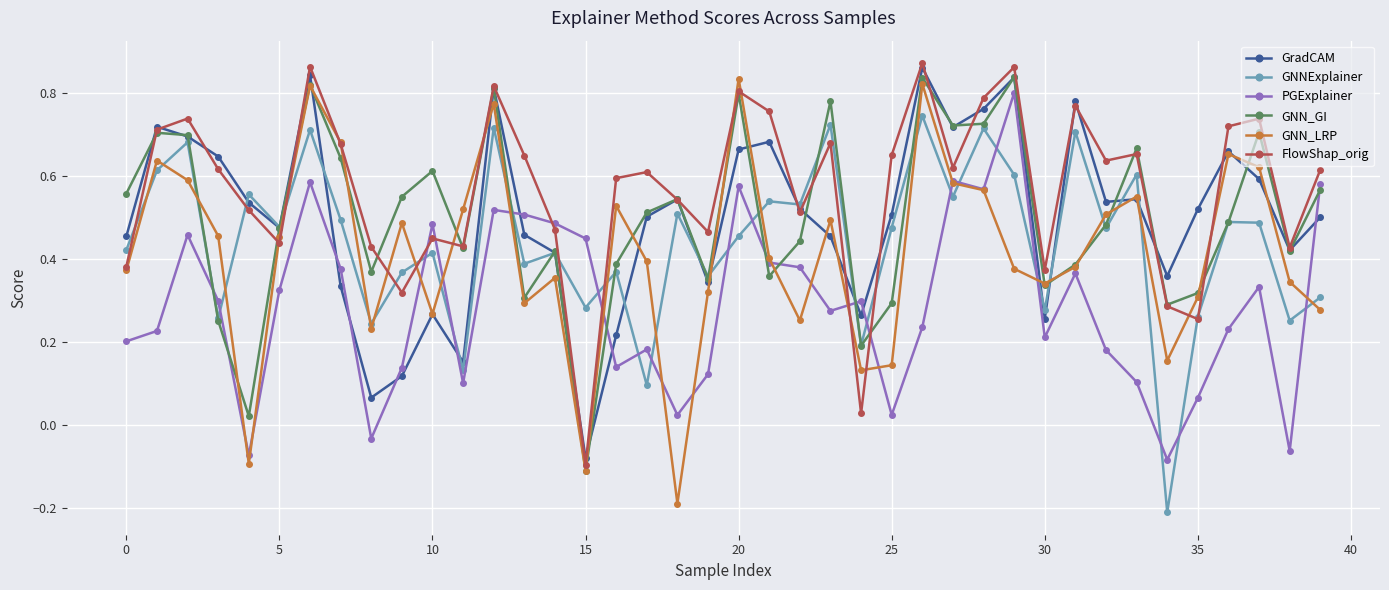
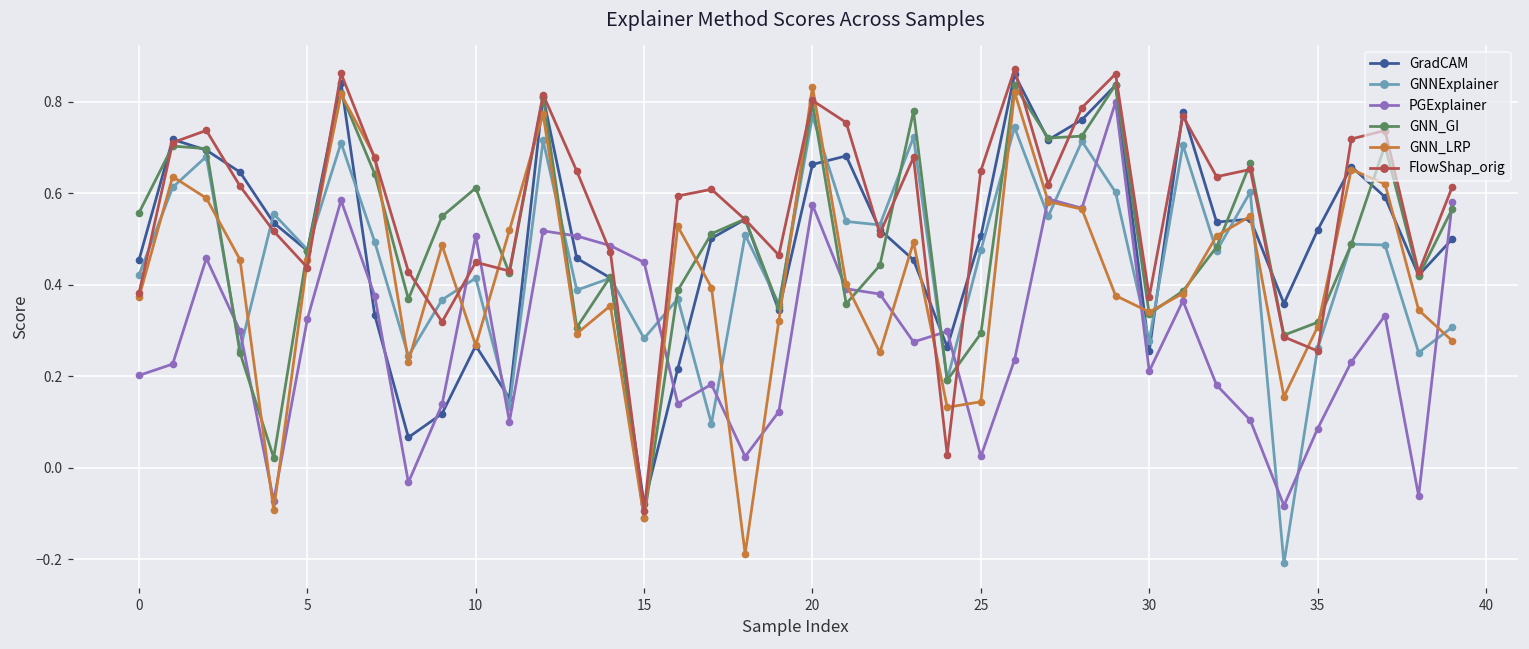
PGExplainer, 10: 0.48 -> 0.51
GNNExplainer, 20: 0.46 -> 0.77
PGExplainer, 35: 0.07 -> 0.09
